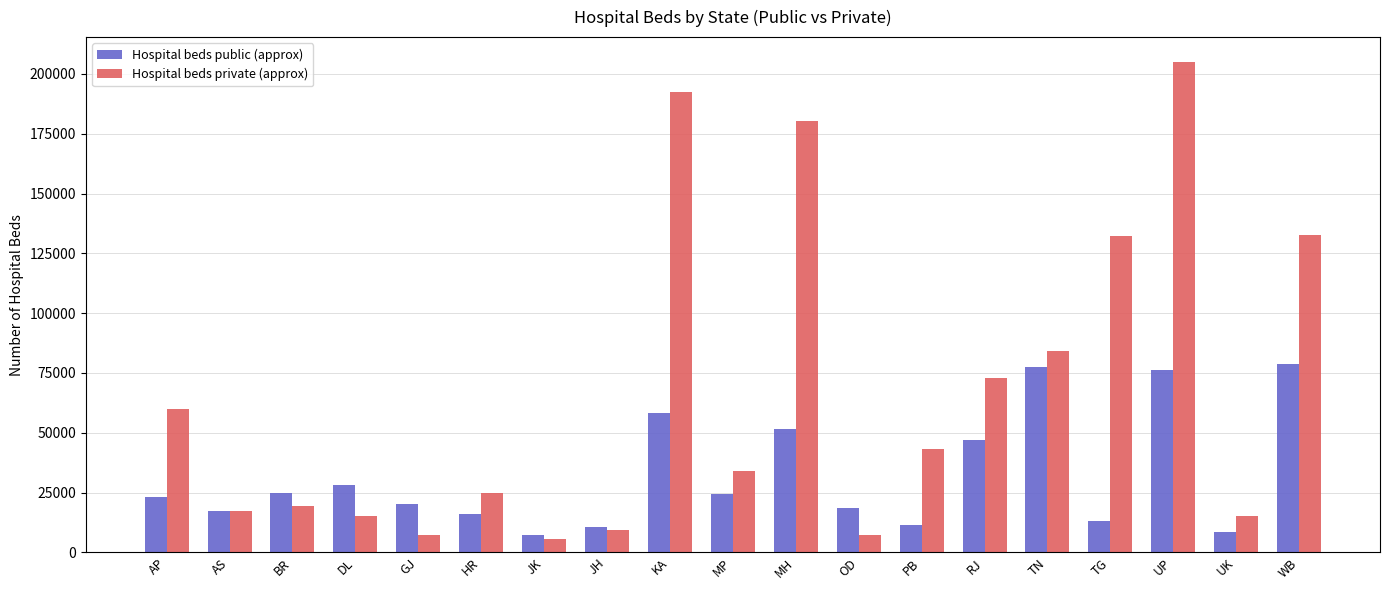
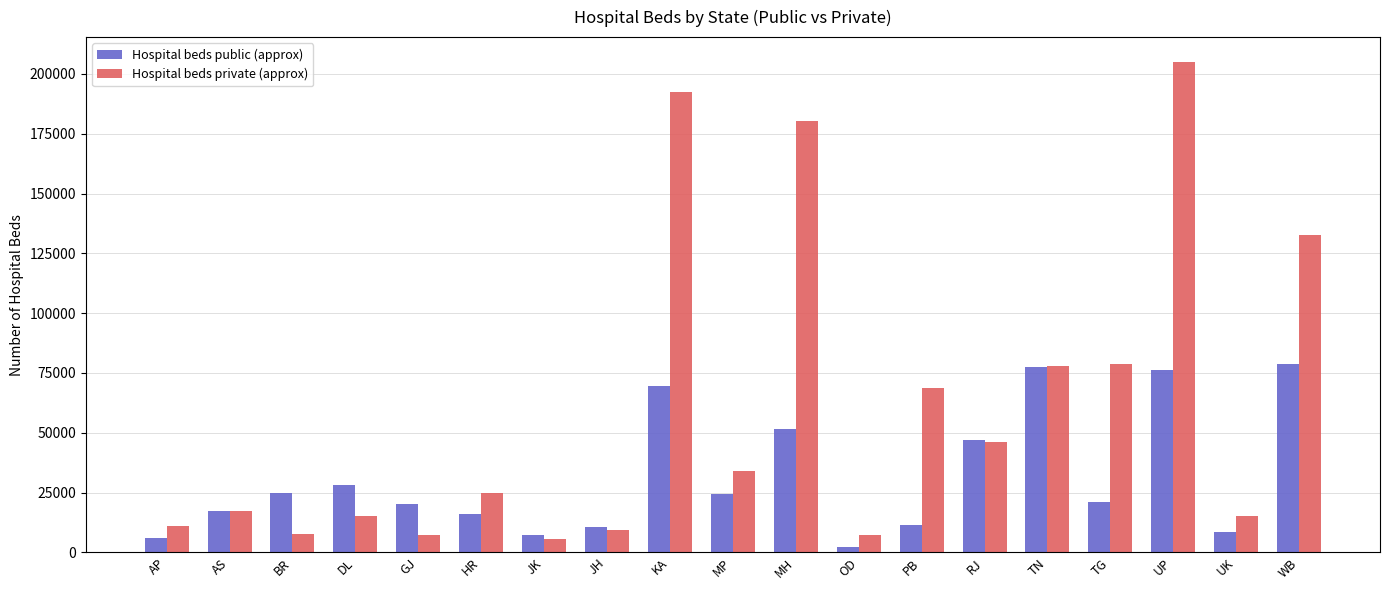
Hospital beds public (approx), AP: 23000 -> 6000
Hospital beds private (approx), AP: 60000 -> 11000
Hospital beds private (approx), BR: 19000 -> 8000
Hospital beds public (approx), KA: 58000 -> 70000
Hospital beds public (approx), OD: 19000 -> 2000
Hospital beds private (approx), PB: 43000 -> 69000
Hospital beds private (approx), RJ: 73000 -> 46000
Hospital beds private (approx), TN: 84000 -> 78000
Hospital beds public (approx), TG: 13000 -> 21000
Hospital beds private (approx), TG: 132000 -> 79000
